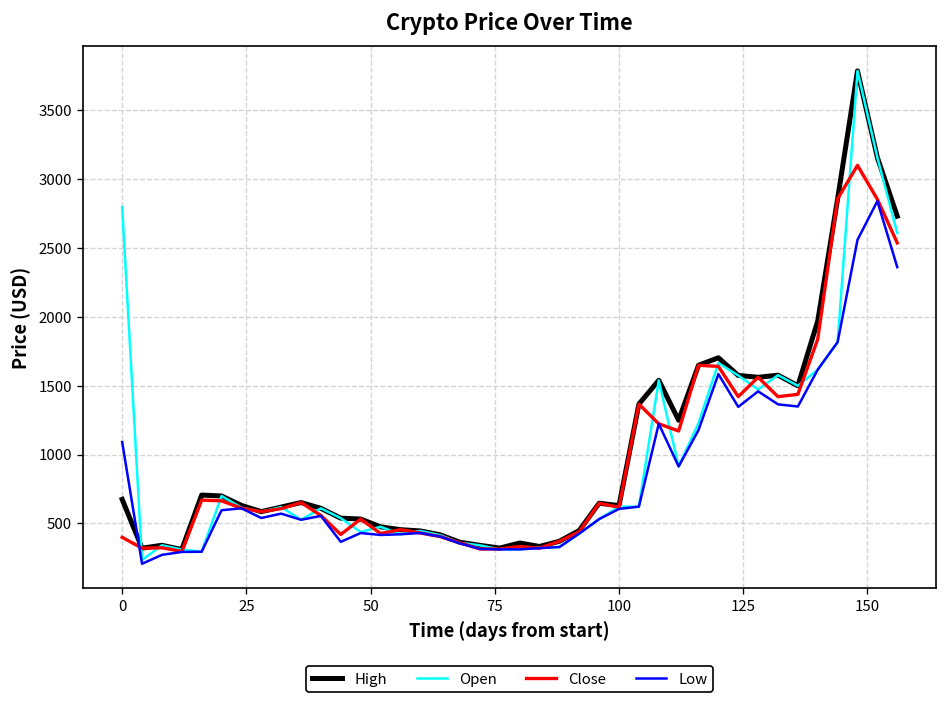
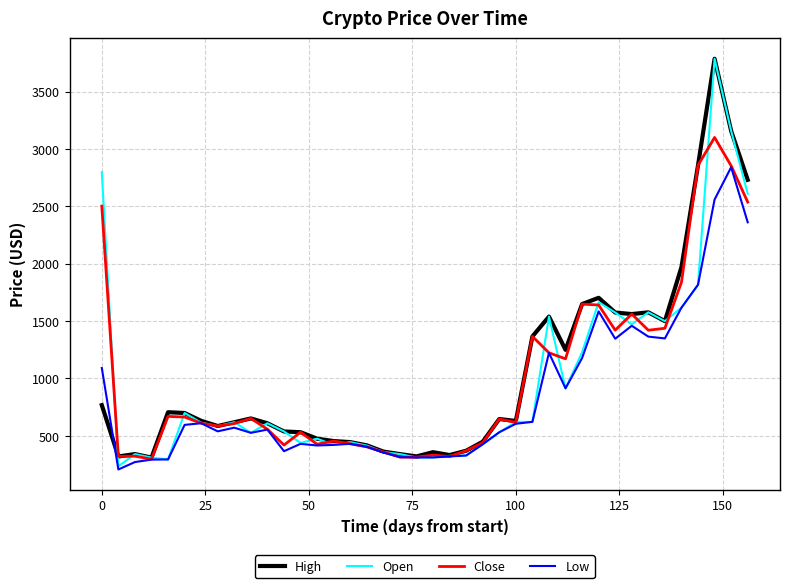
High, 0: 670 -> 770
Close, 0: 400 -> 2500
